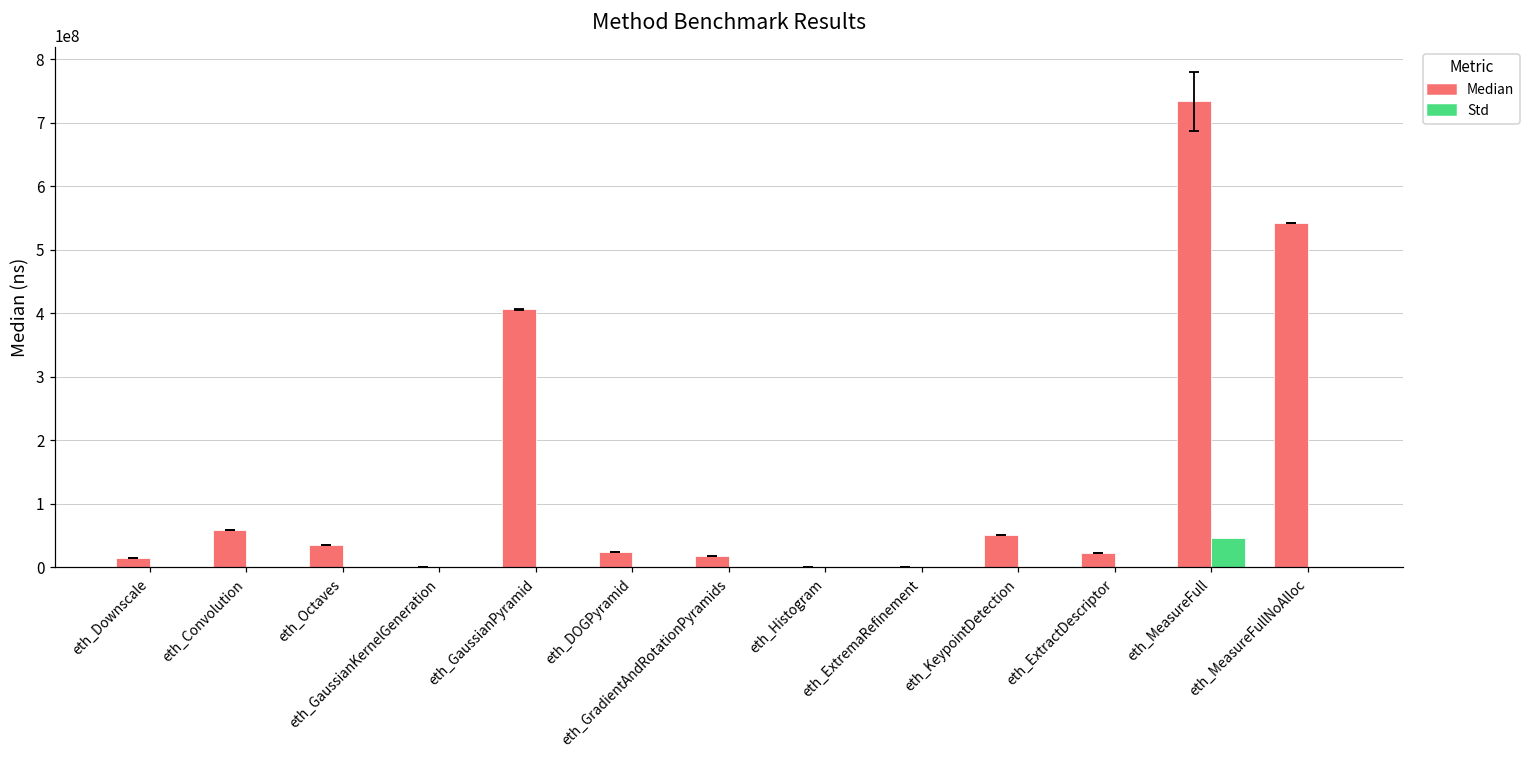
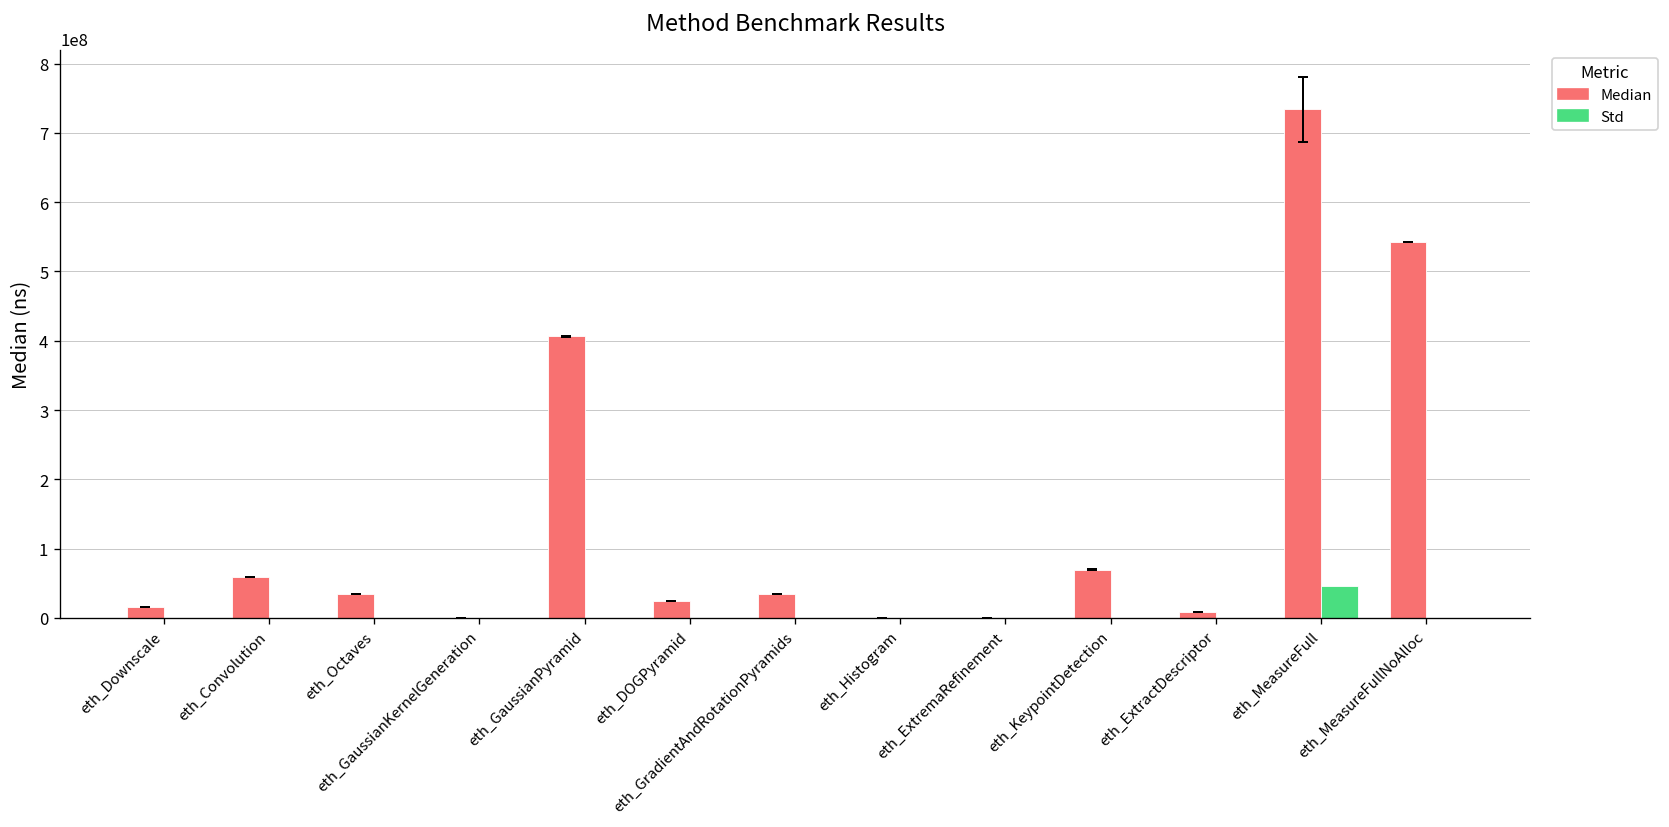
Median, eth_GradientAndRotationPyramids: 20000000 -> 30000000
Median, eth_KeypointDetection: 50000000 -> 70000000
Median, eth_ExtractDescriptor: 20000000 -> 10000000
